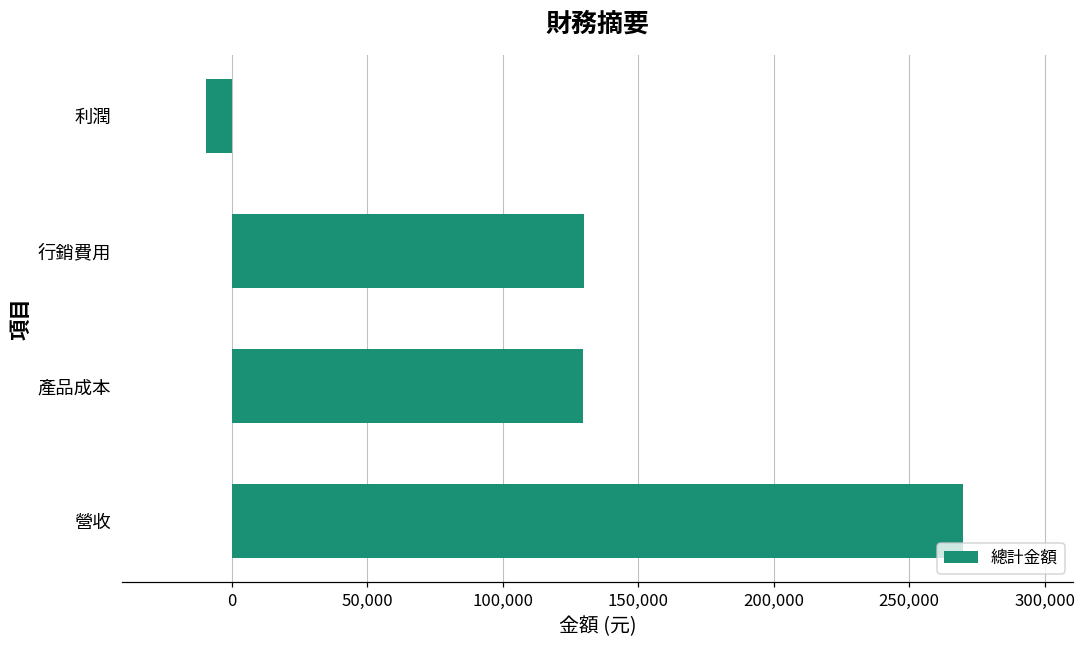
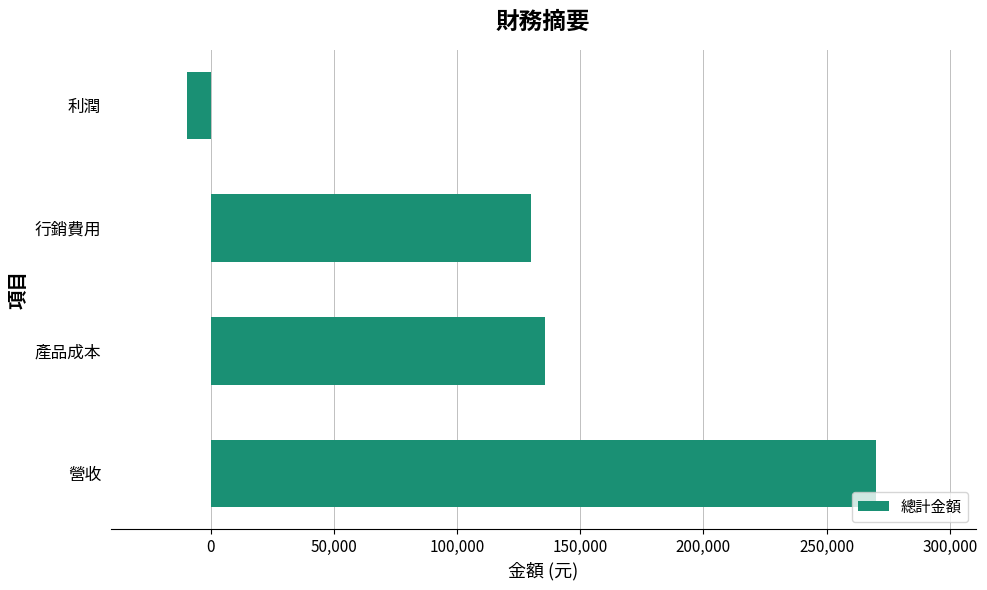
產品成本: 130,000 -> 136,000
